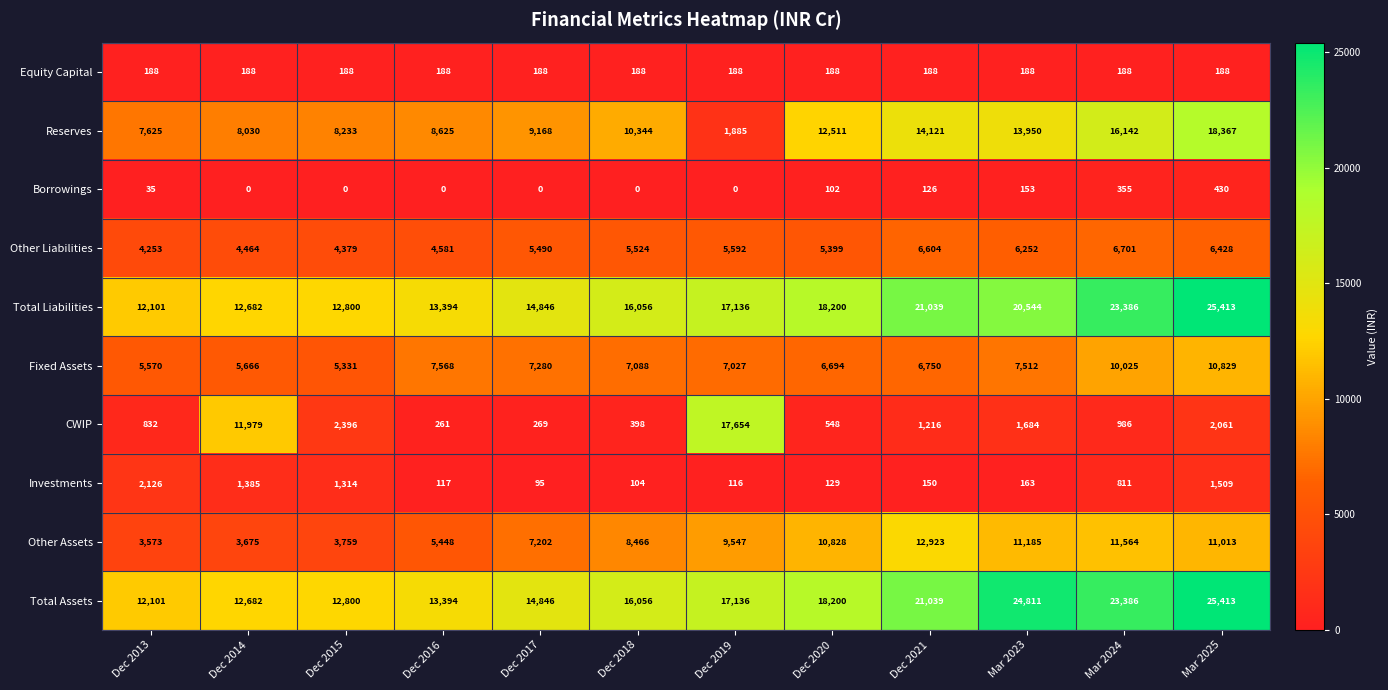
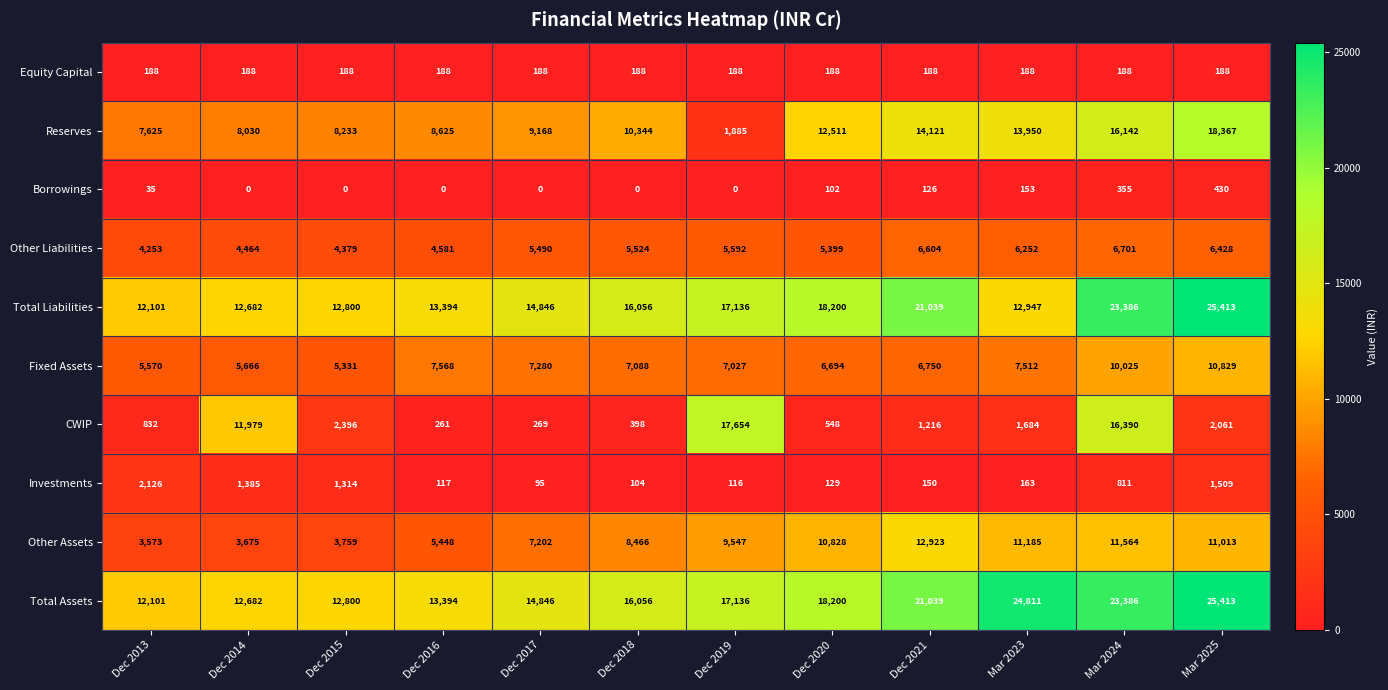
Total Liabilities, Mar 2023: 20,544 -> 12,947
CWIP, Mar 2024: 986 -> 16,390
